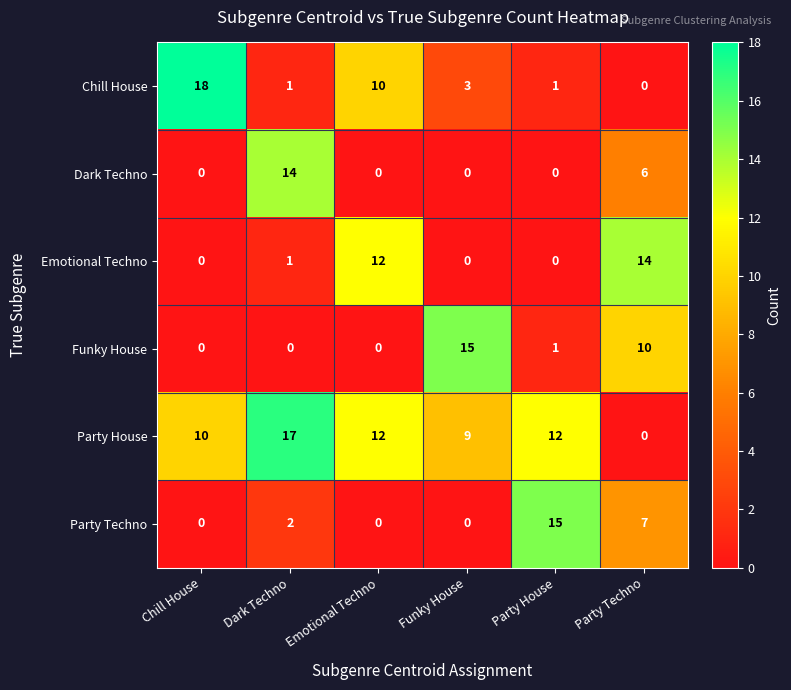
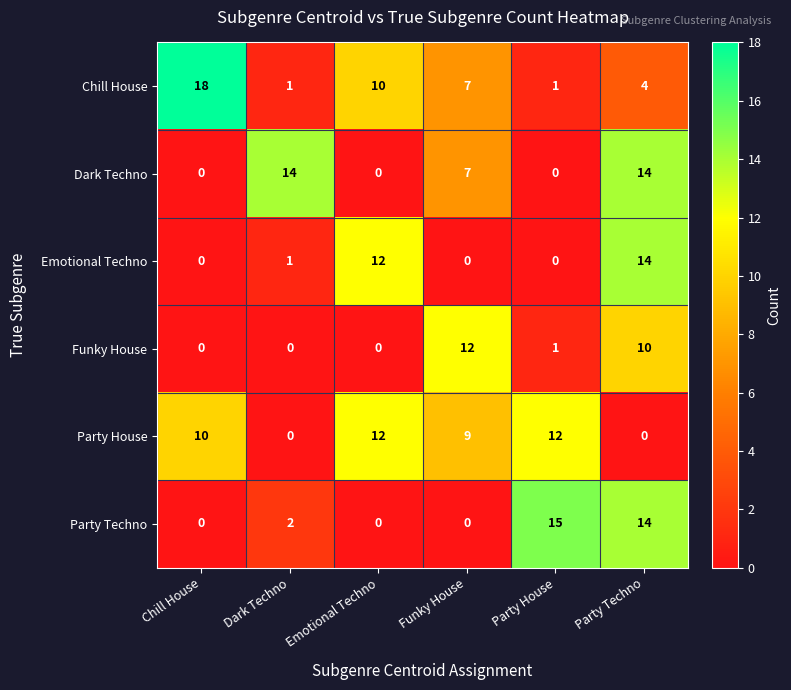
Chill House, Funky House: 3 -> 7
Chill House, Party Techno: 0 -> 4
Dark Techno, Funky House: 0 -> 7
Dark Techno, Party Techno: 6 -> 14
Funky House, Funky House: 15 -> 12
Party House, Dark Techno: 17 -> 0
Party Techno, Party Techno: 7 -> 14
